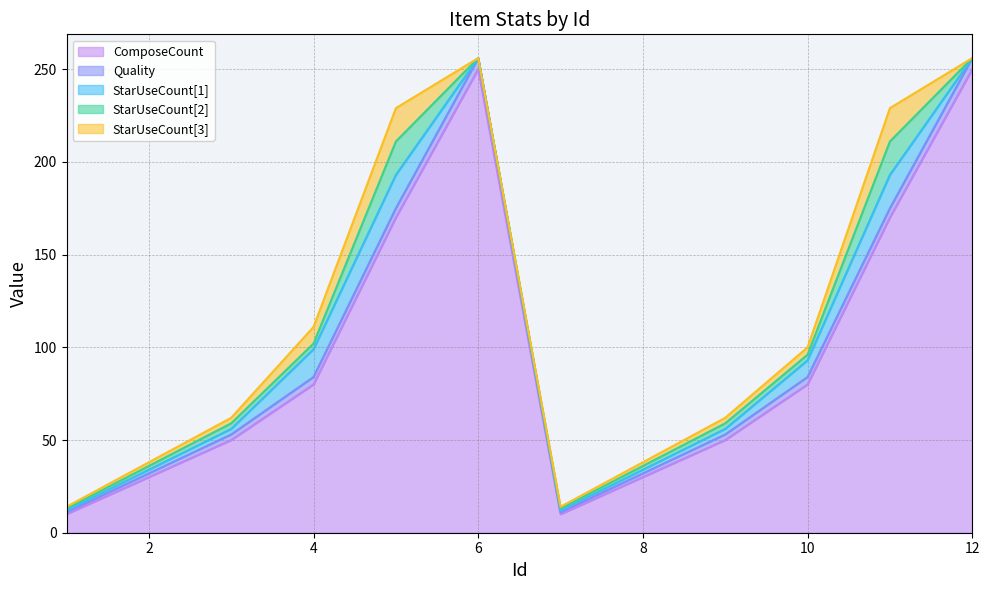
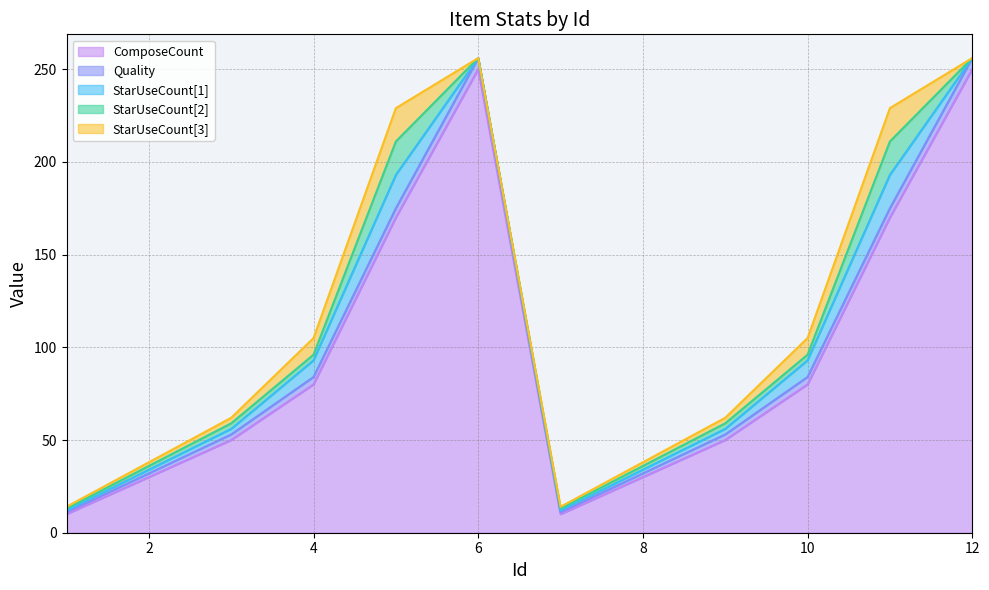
StarUseCount[1], 4: 15 -> 9
StarUseCount[3], 10: 4 -> 9
